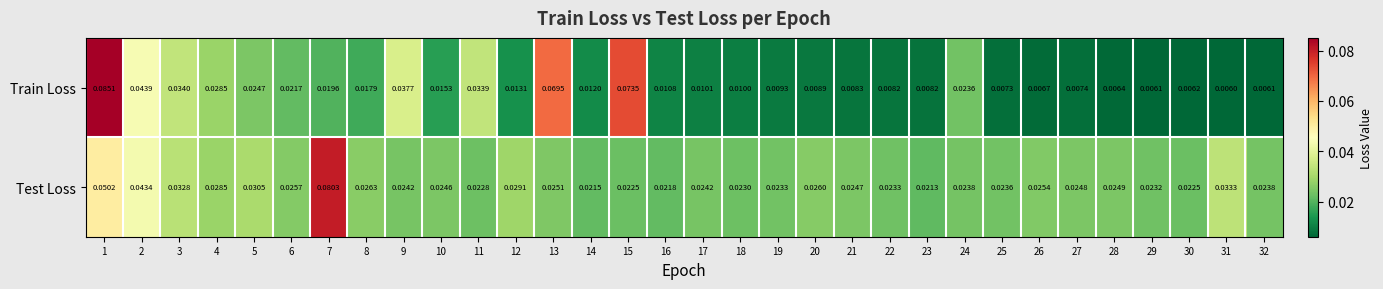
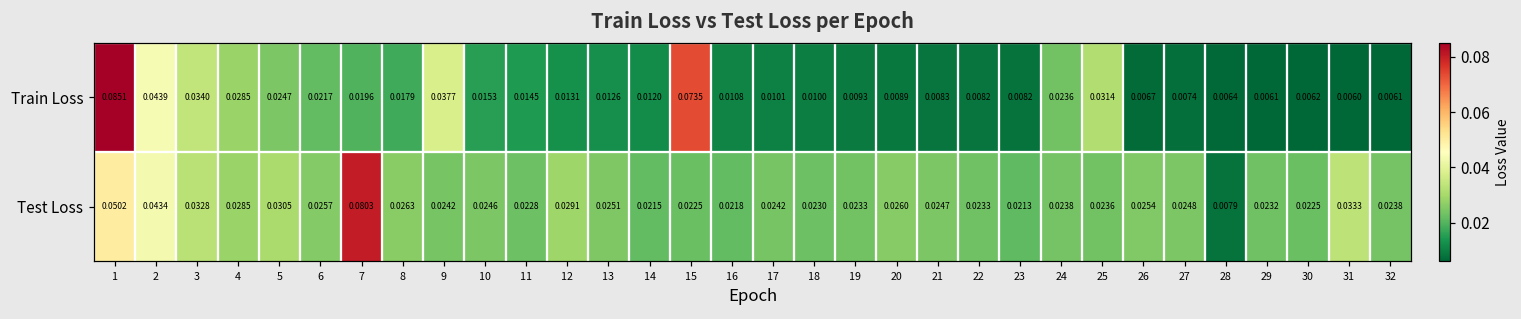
Train Loss, 11: 0.0339 -> 0.0145
Train Loss, 13: 0.0695 -> 0.0126
Train Loss, 25: 0.0073 -> 0.0314
Test Loss, 28: 0.0249 -> 0.0079
